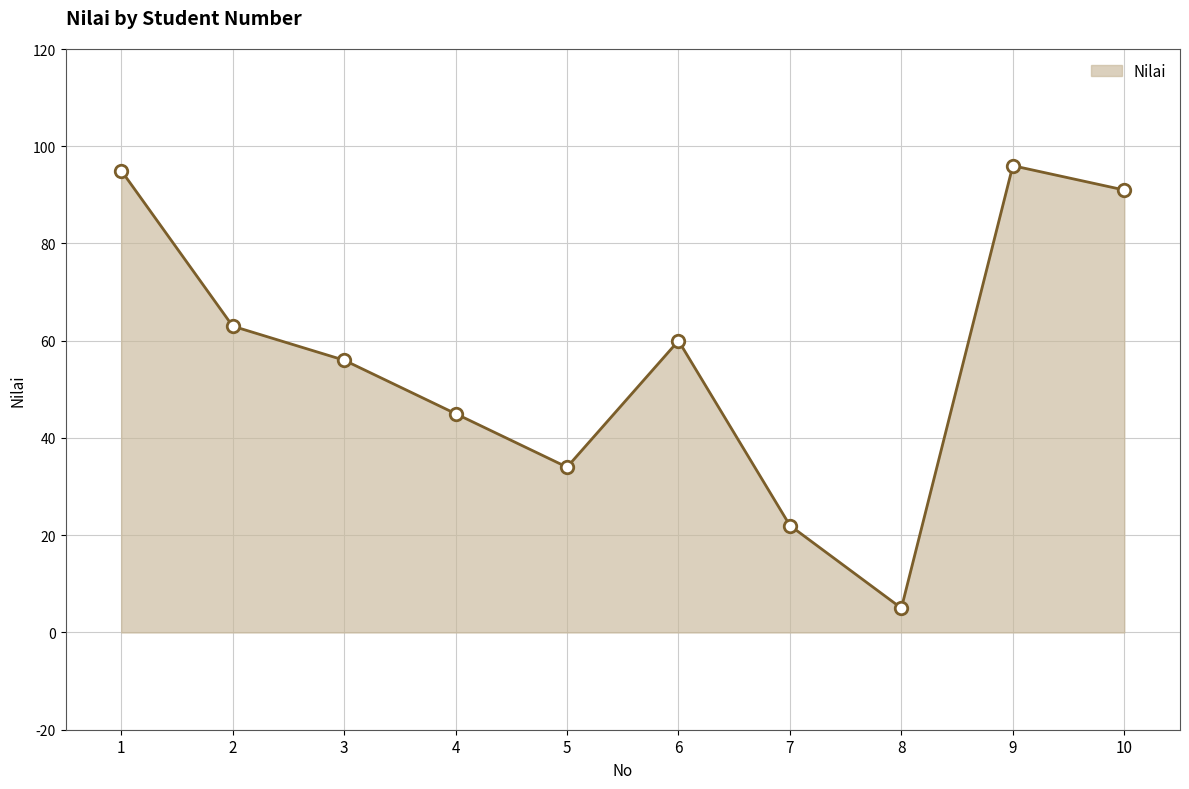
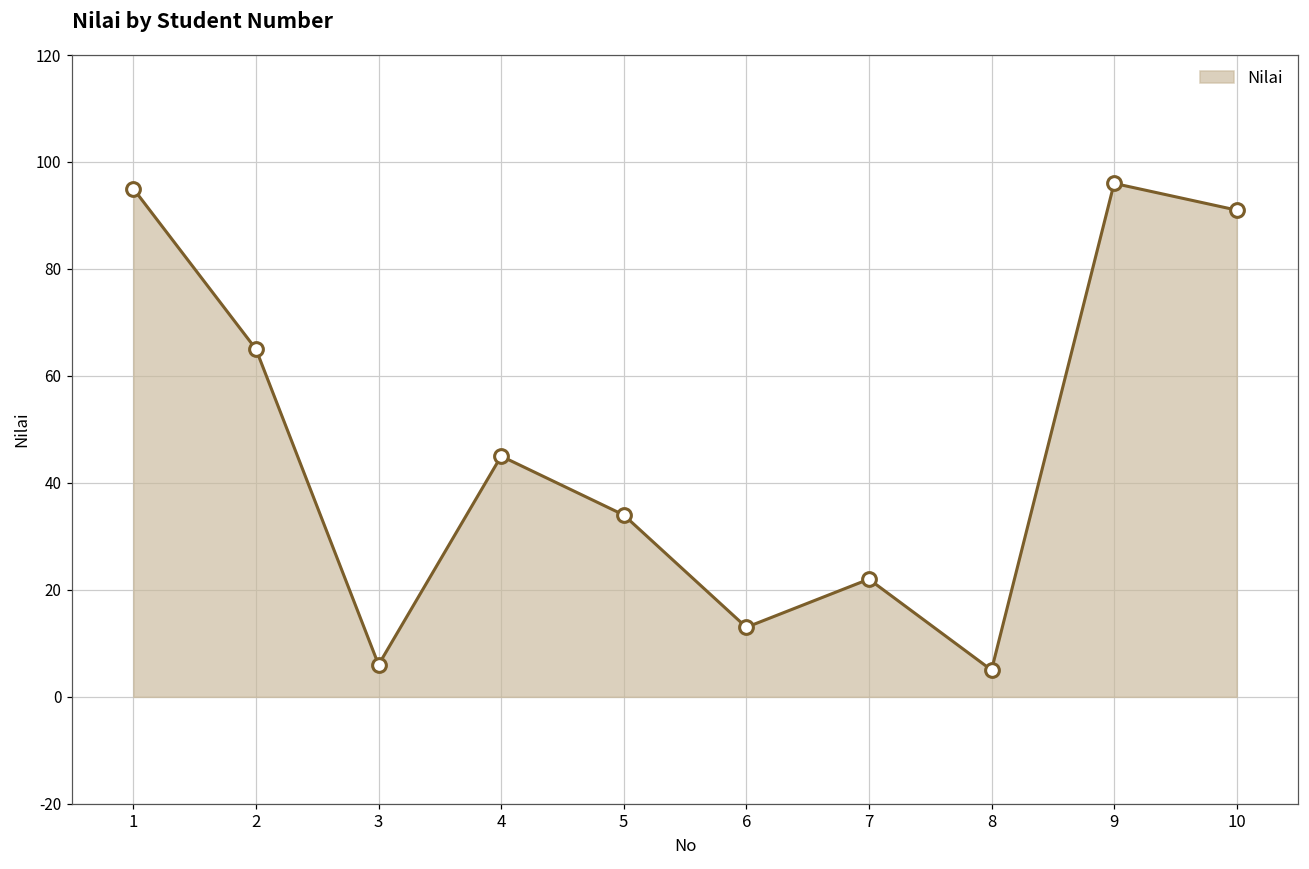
2: 63 -> 65
3: 56 -> 6
6: 60 -> 13
